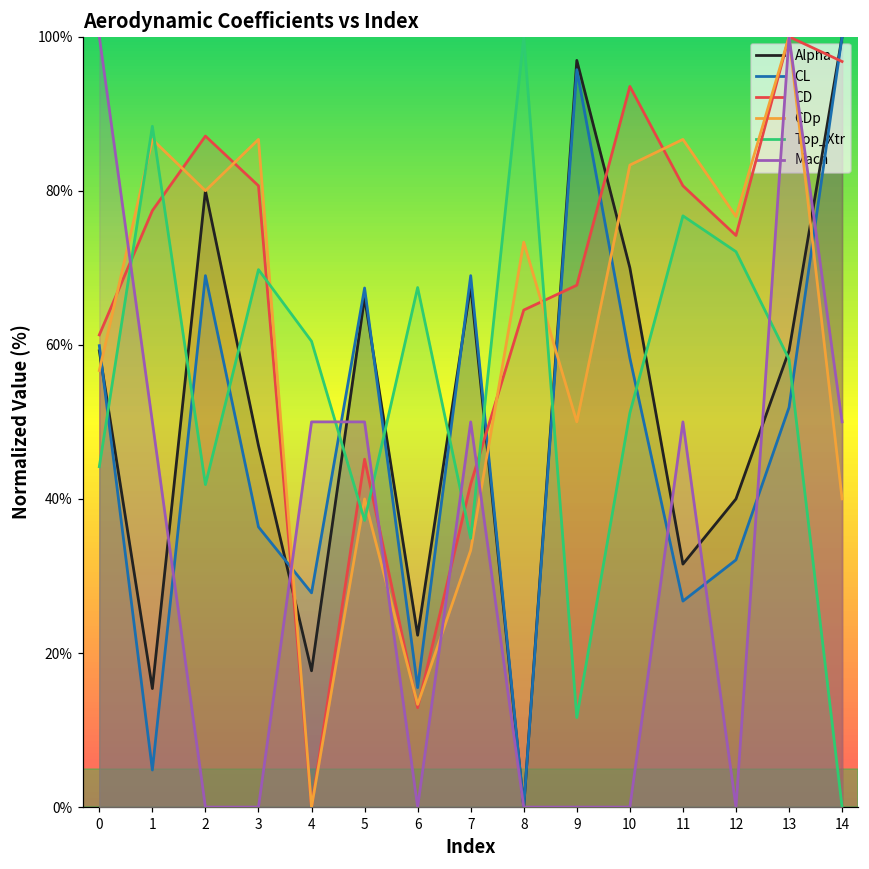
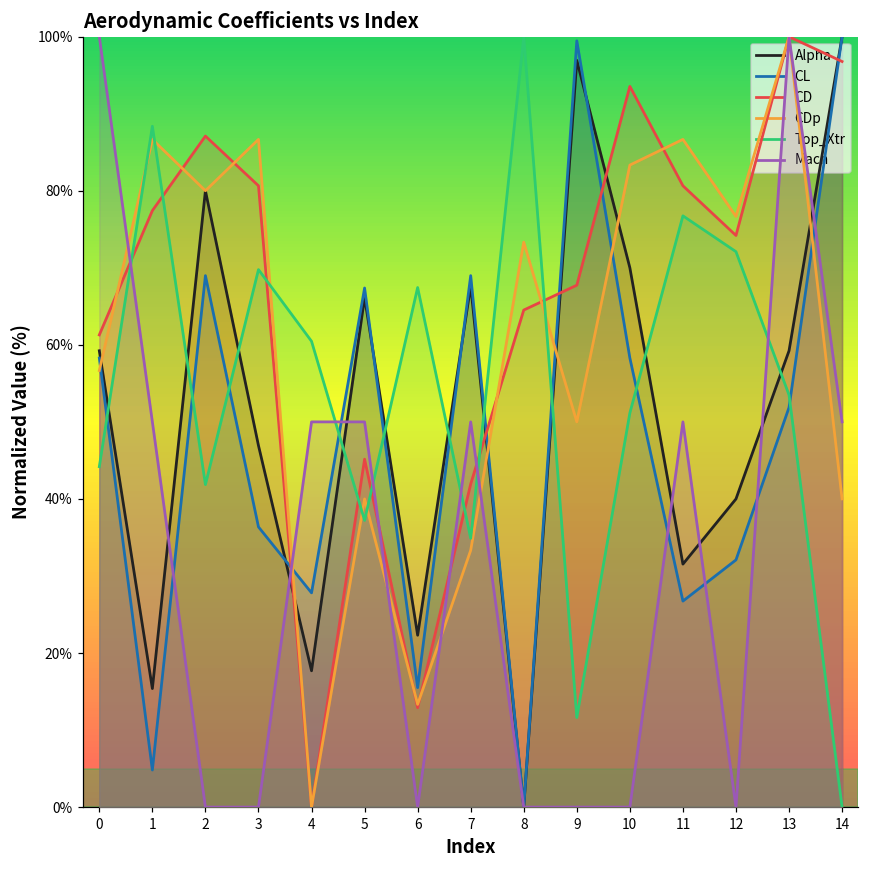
CL, 0: 60% -> 58%
CL, 9: 96% -> 99%
Top_Xtr, 13: 58% -> 53%
